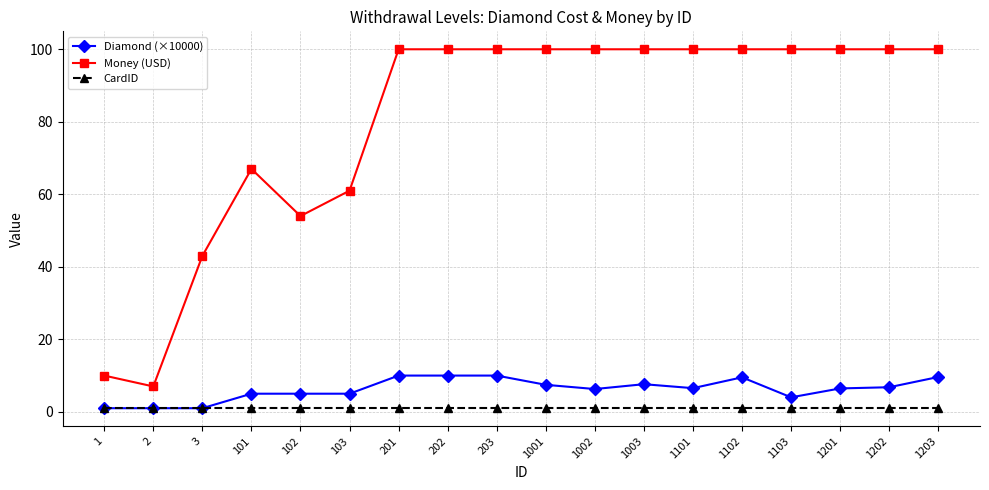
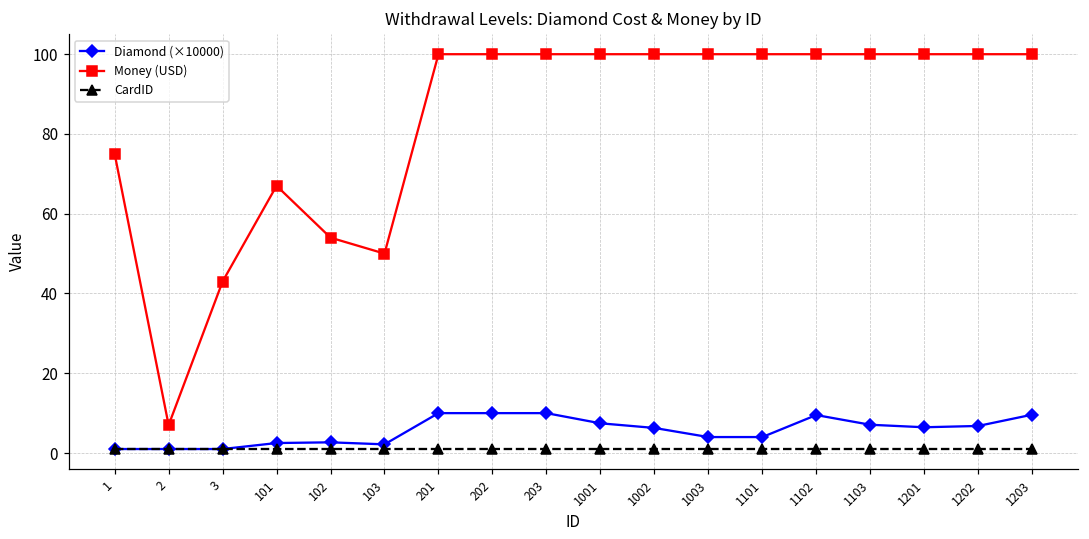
Money (USD), 1: 10 -> 75
Diamond (×10000), 101: 5 -> 3
Diamond (×10000), 102: 5 -> 3
Diamond (×10000), 103: 5 -> 2
Money (USD), 103: 61 -> 50
Diamond (×10000), 1003: 8 -> 4
Diamond (×10000), 1101: 7 -> 4
Diamond (×10000), 1103: 4 -> 7
